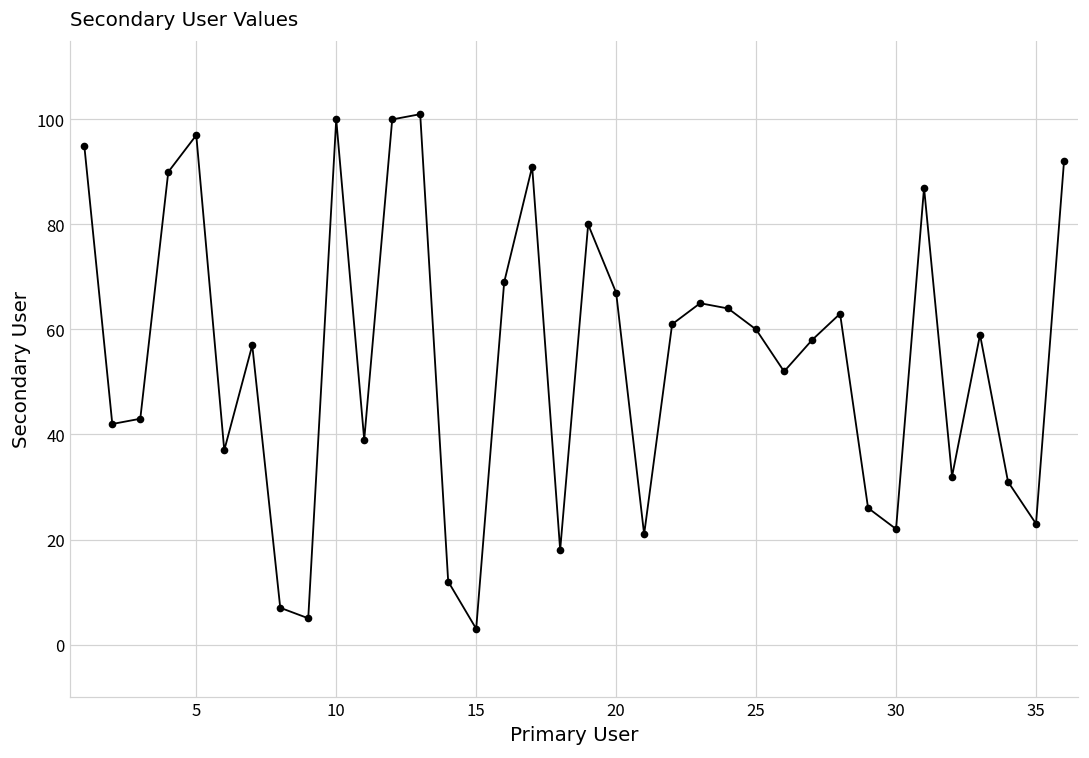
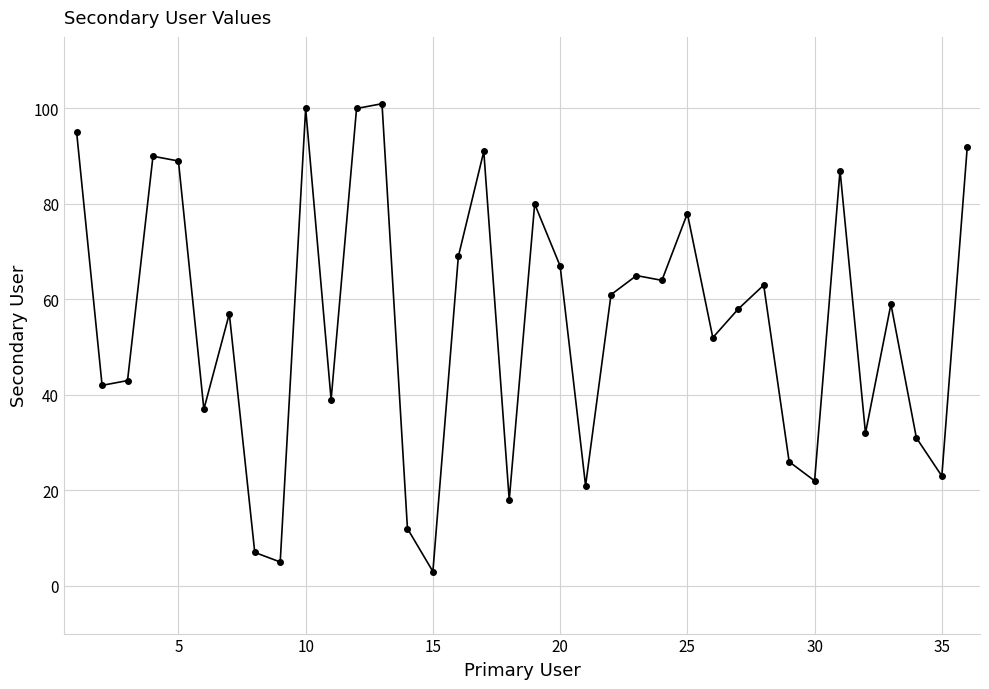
5: 97 -> 89
25: 60 -> 78
